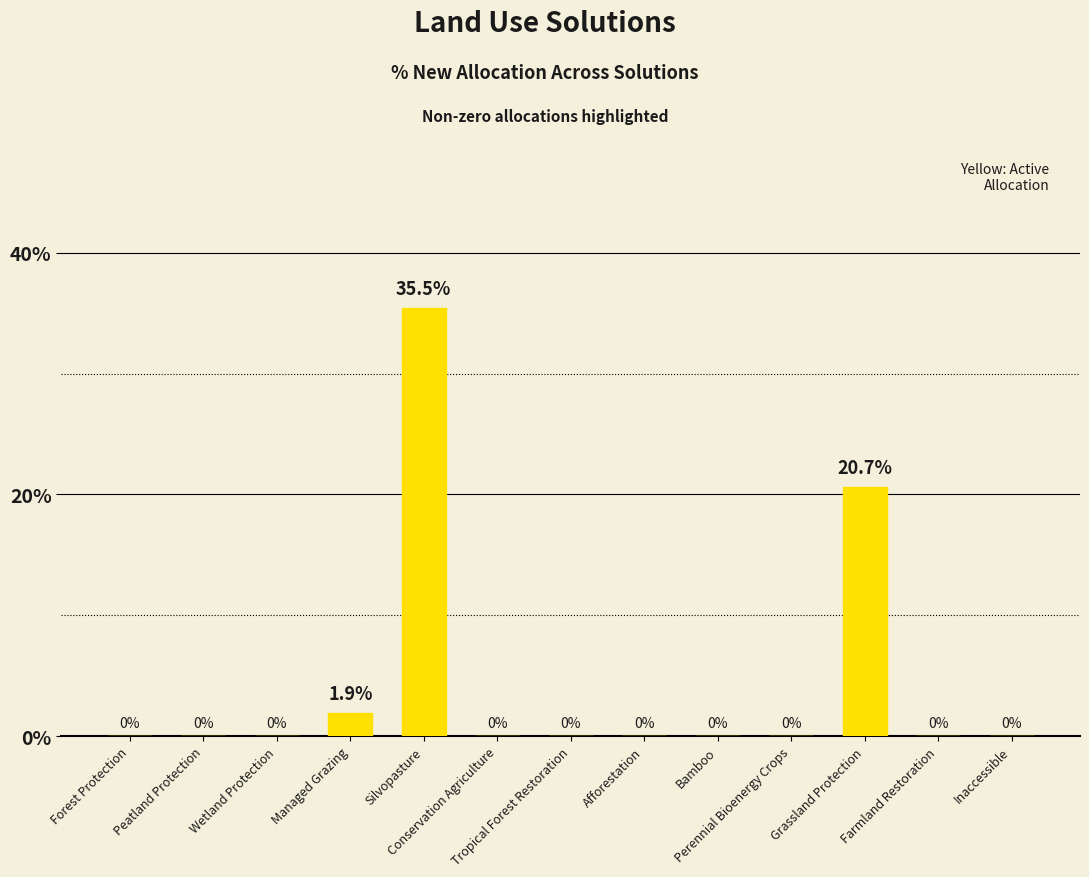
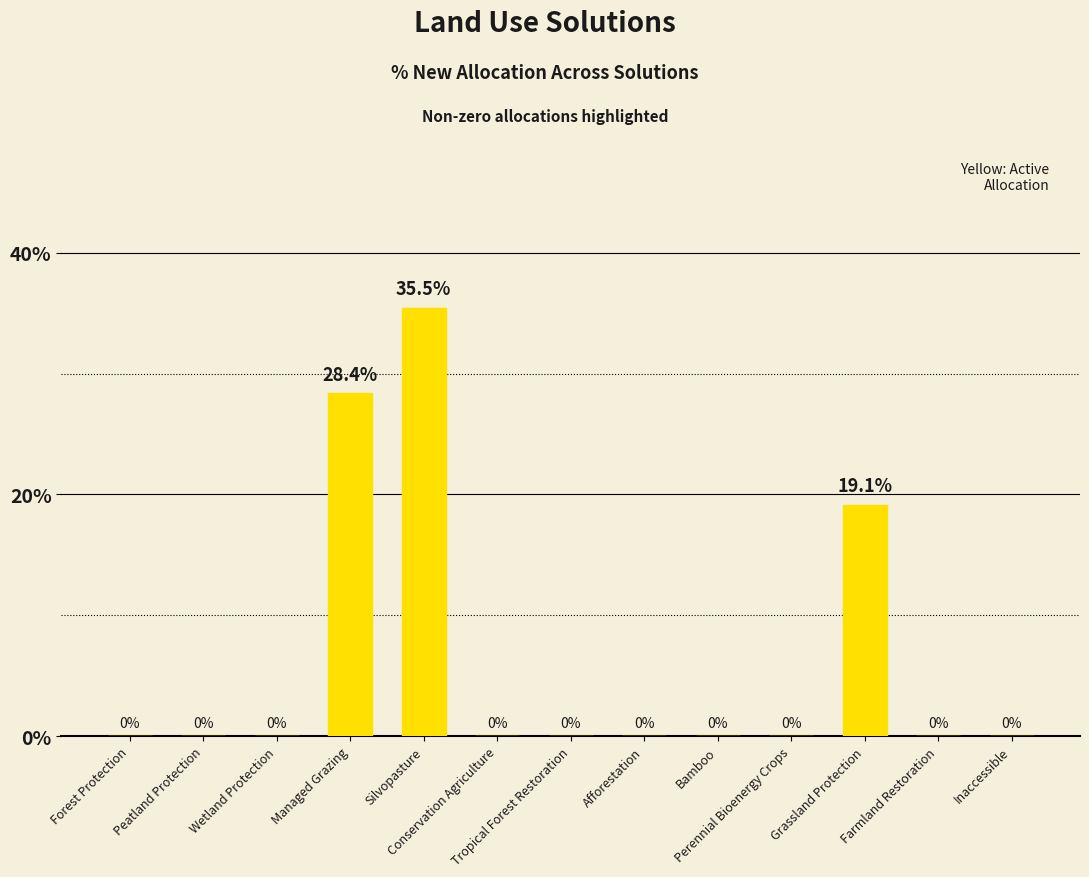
Managed Grazing: 1.9% -> 28.4%
Grassland Protection: 20.7% -> 19.1%
